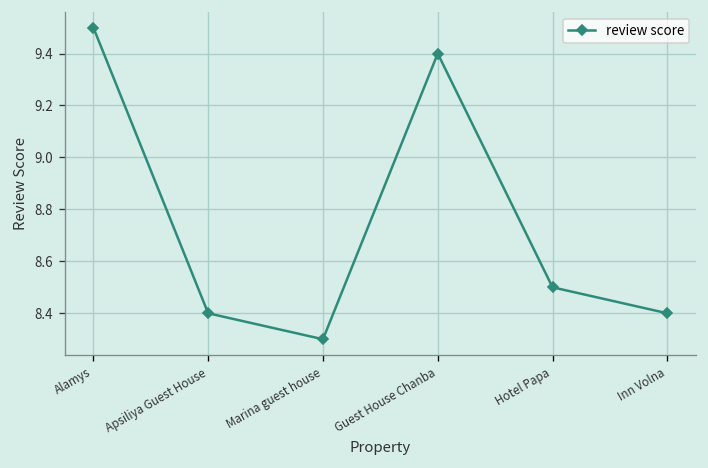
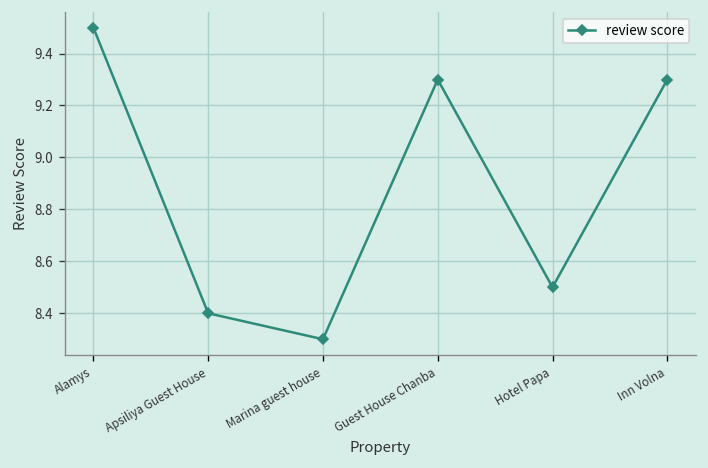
Guest House Chanba: 9.4 -> 9.3
Inn Volna: 8.4 -> 9.3
